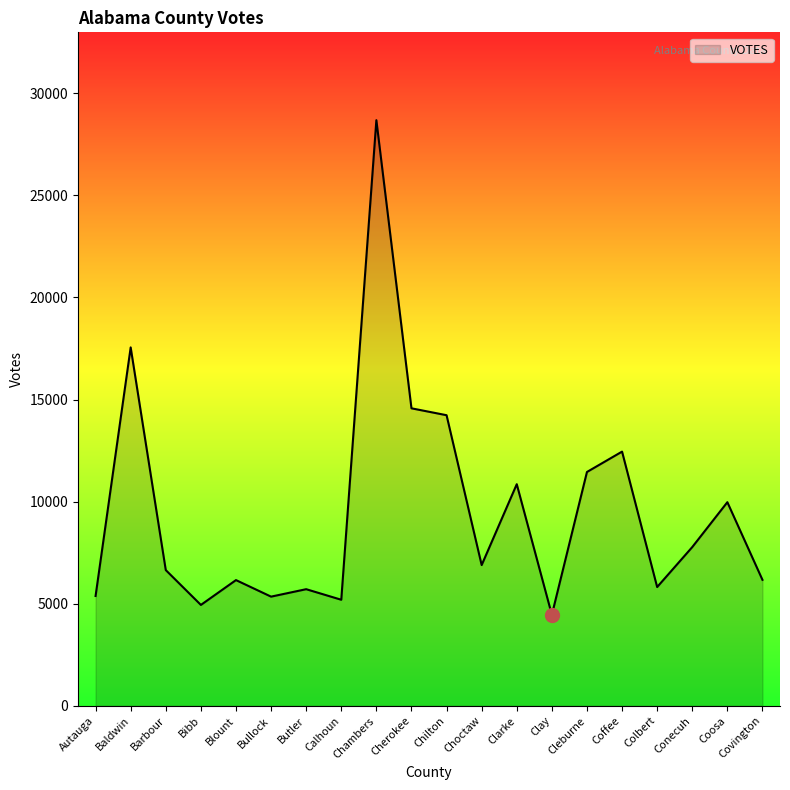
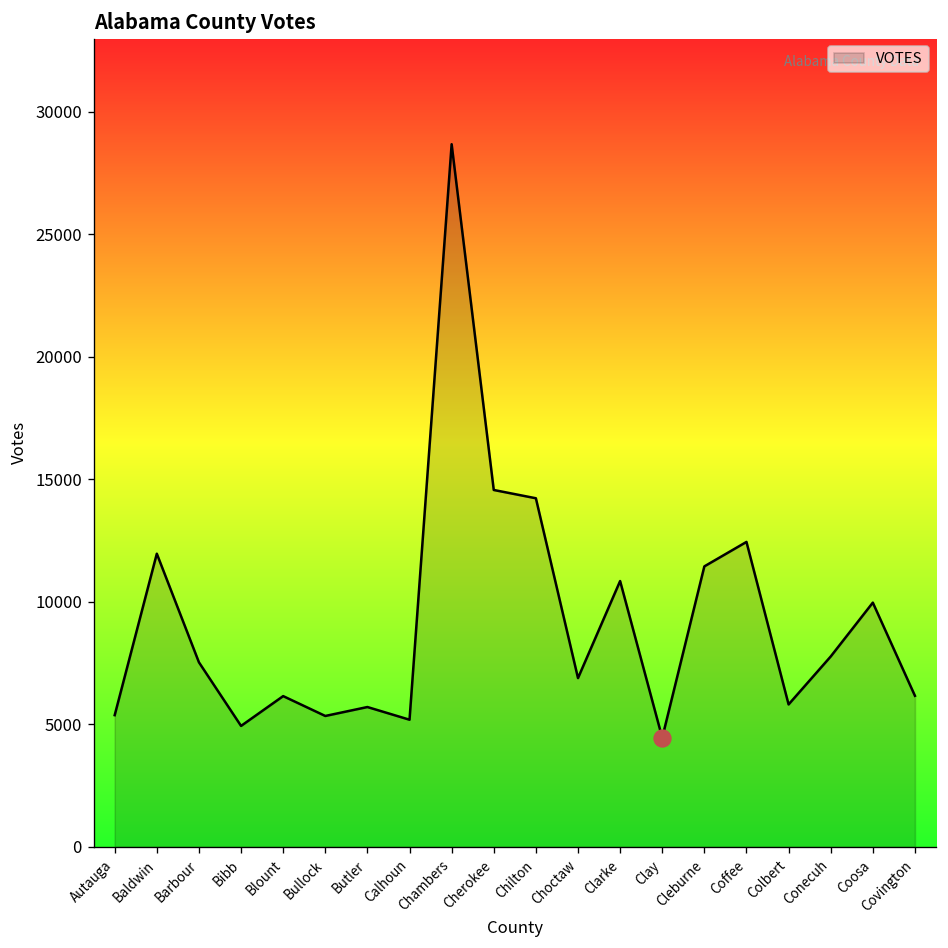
VOTES, Baldwin: 17600 -> 12000
VOTES, Barbour: 6600 -> 7500
